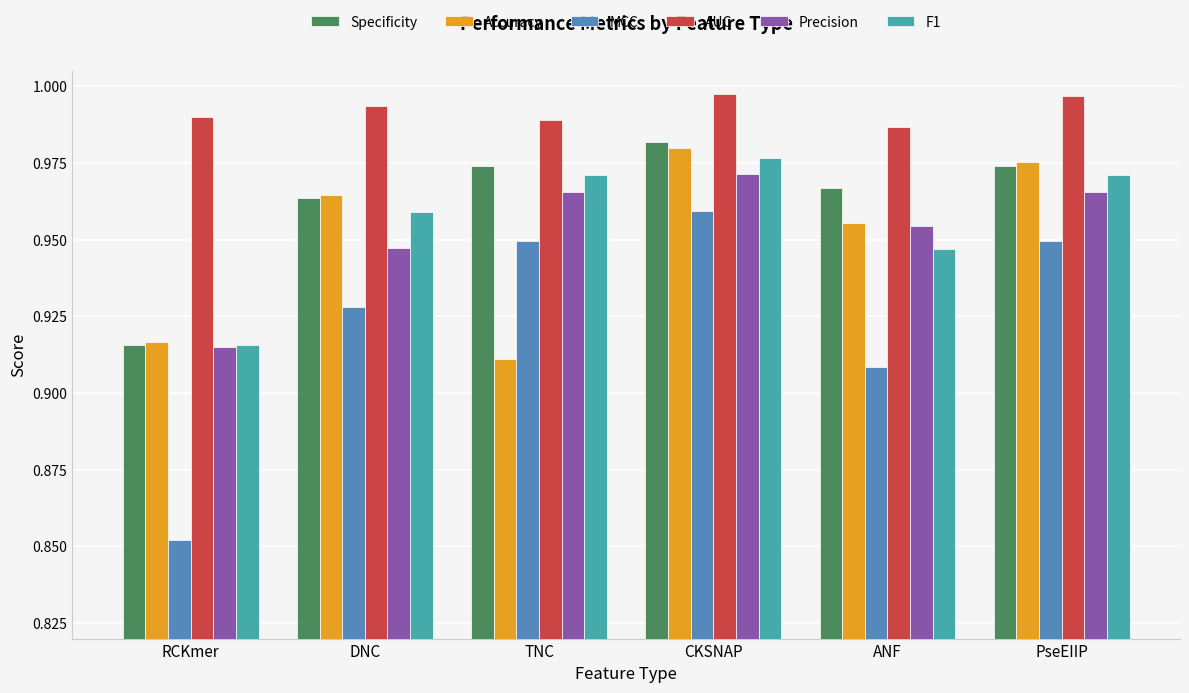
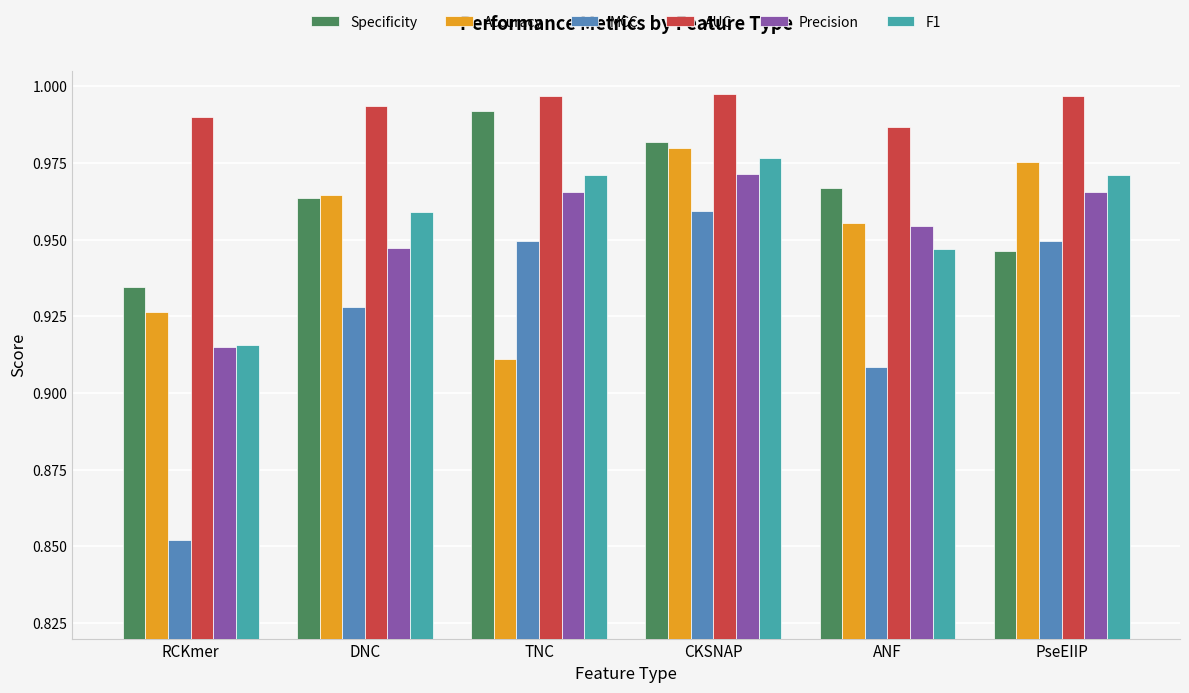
Specificity, RCKmer: 0.916 -> 0.934
Accuracy, RCKmer: 0.917 -> 0.926
Specificity, TNC: 0.974 -> 0.992
AUC, TNC: 0.989 -> 0.997
Specificity, PseEIIP: 0.974 -> 0.946
